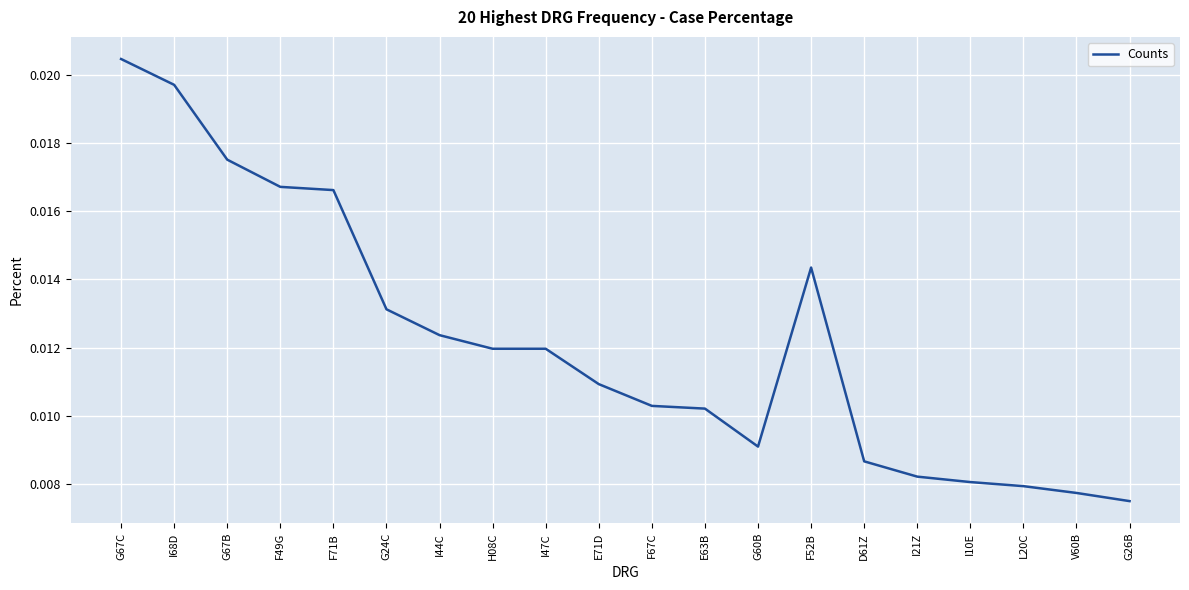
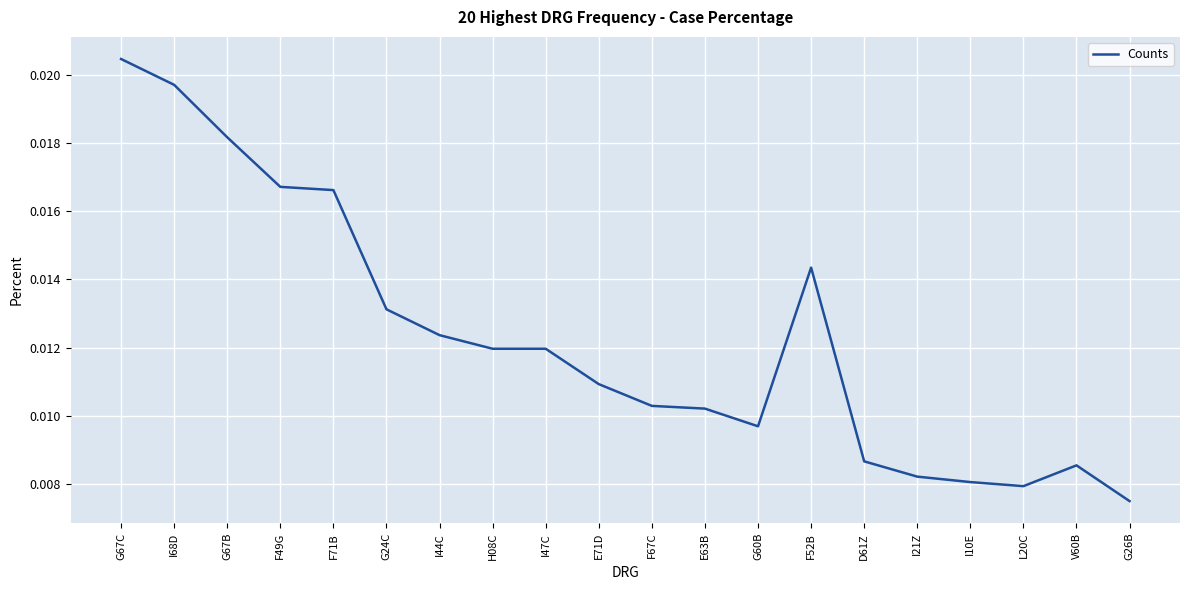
G67B: 0.0175 -> 0.0182
G60B: 0.0091 -> 0.0097
V60B: 0.0077 -> 0.0085
